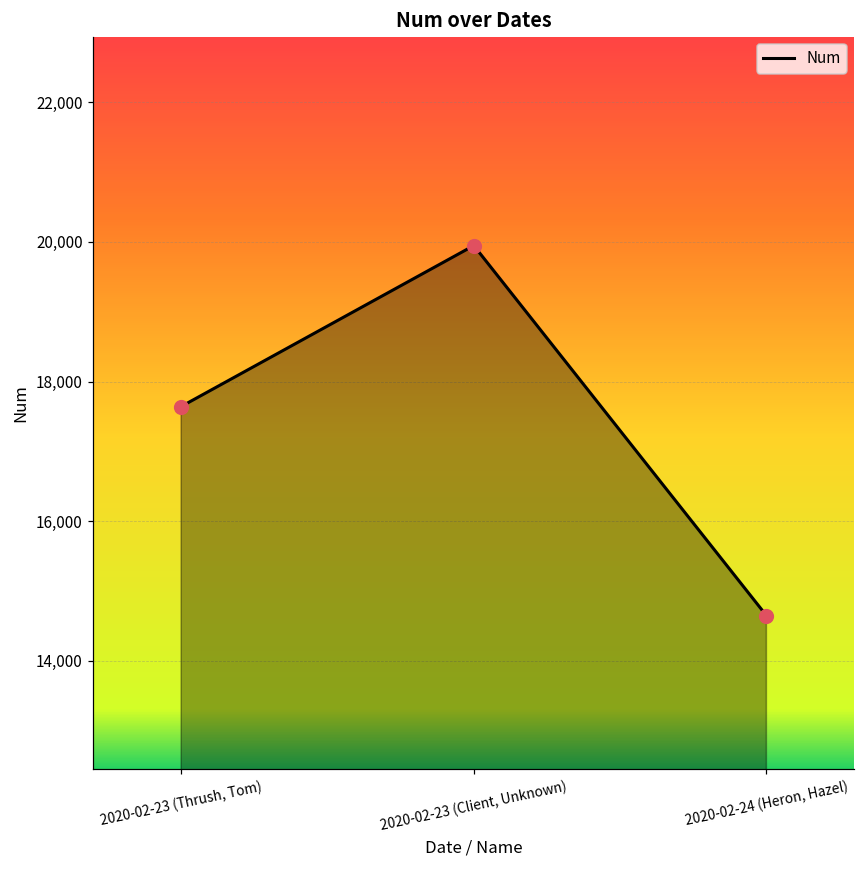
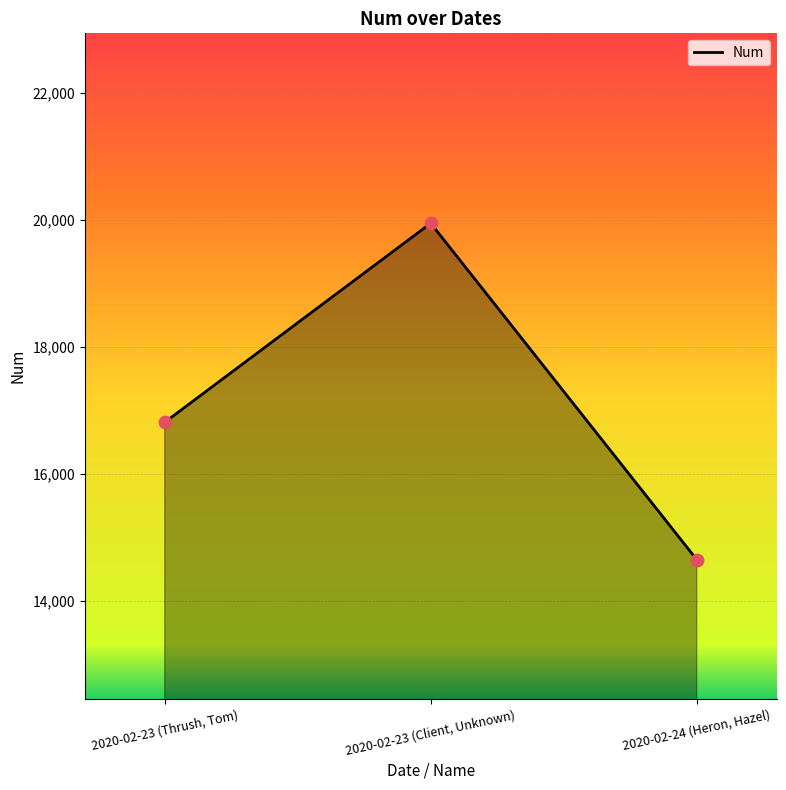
2020-02-23 (Thrush, Tom): 17,600 -> 16,800
